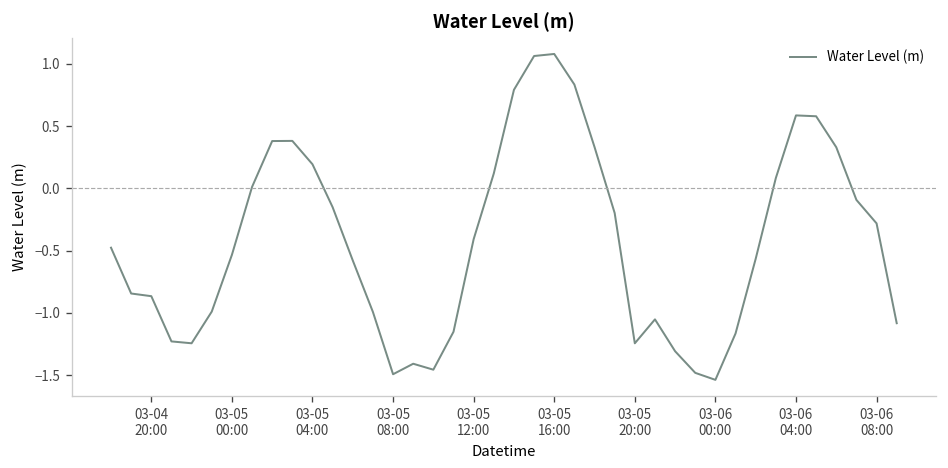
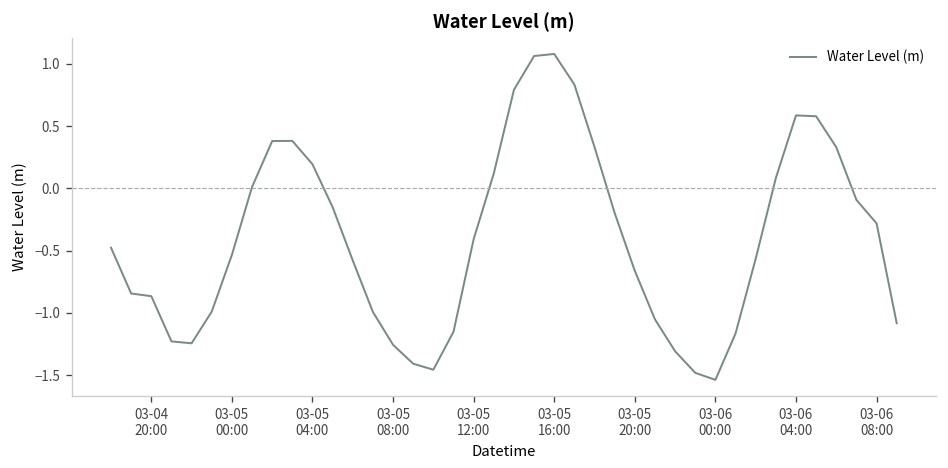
03-05 08:00: -1.49 -> -1.26
03-05 20:00: -1.24 -> -0.66
